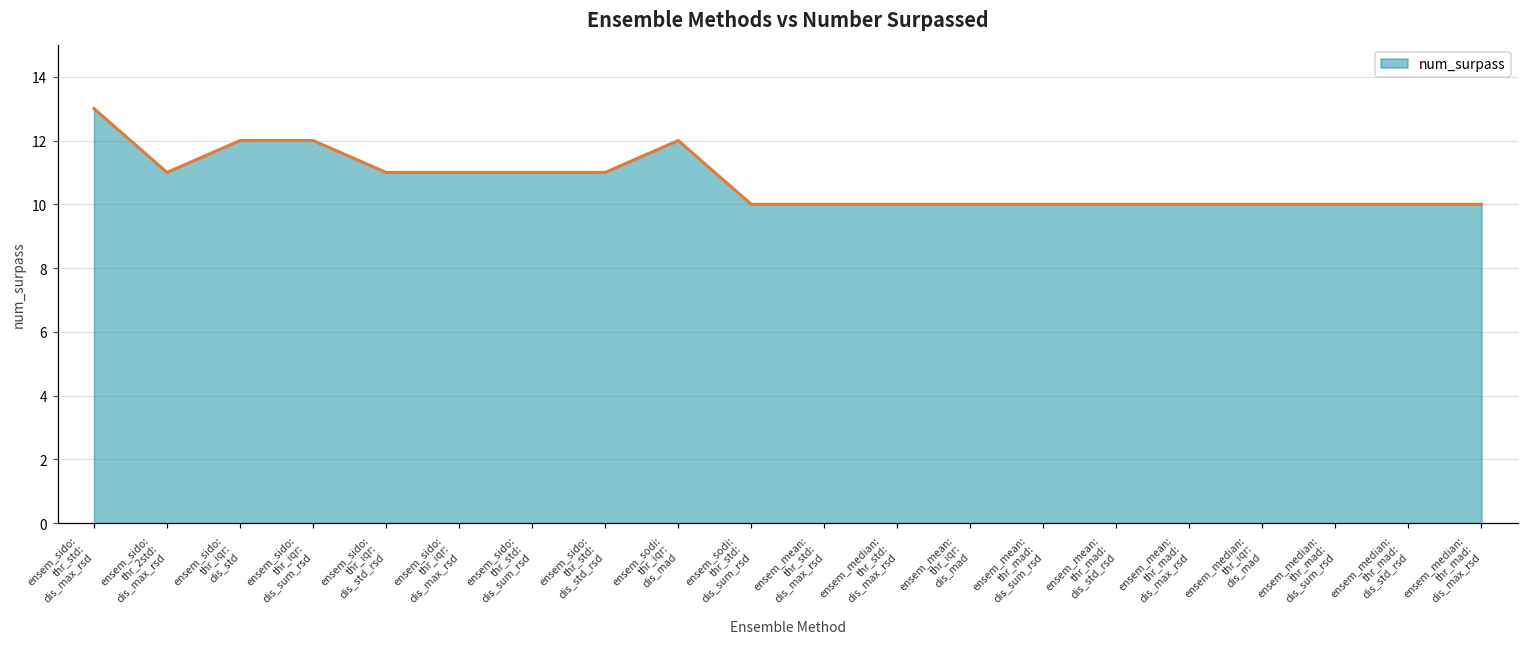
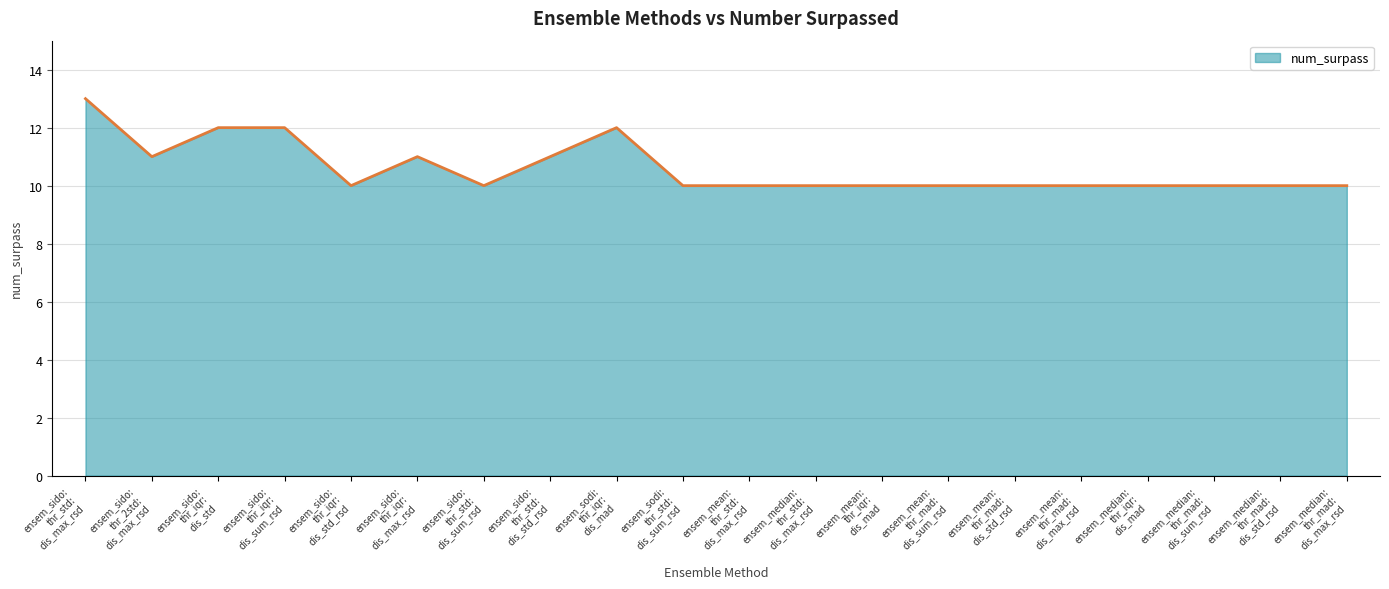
ensem_sido: thr_iqr: dis_std_rsd: 11 -> 10
ensem_sido: thr_std: dis_sum_rsd: 11 -> 10
